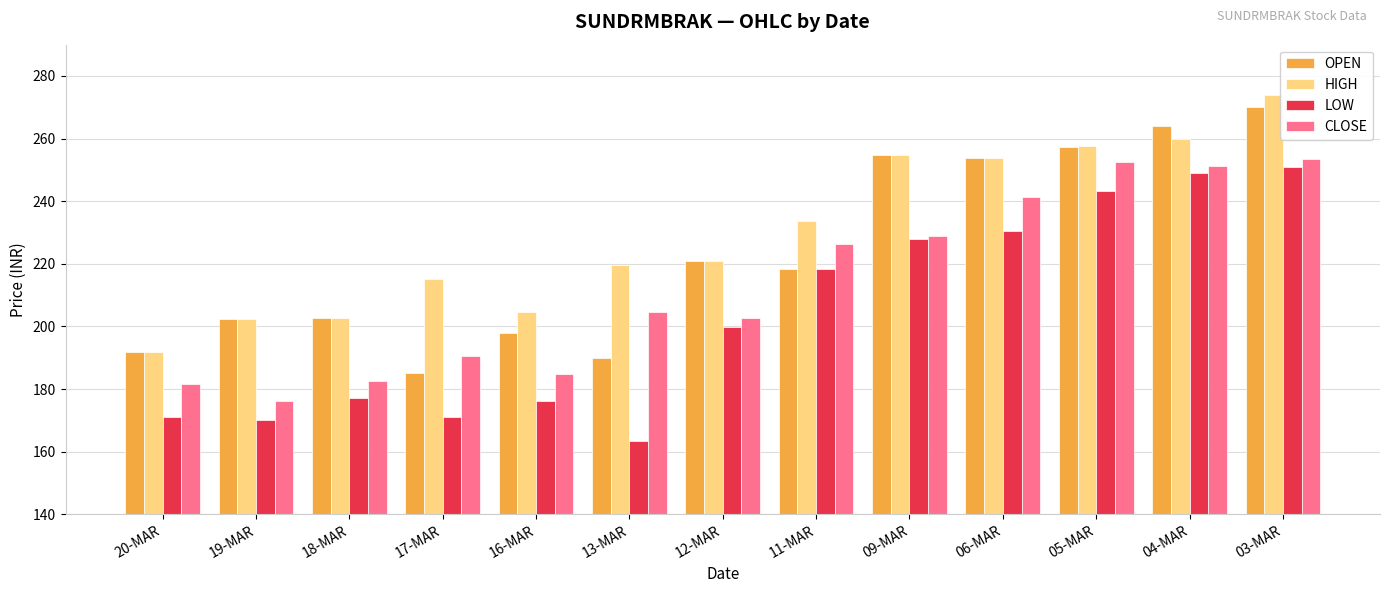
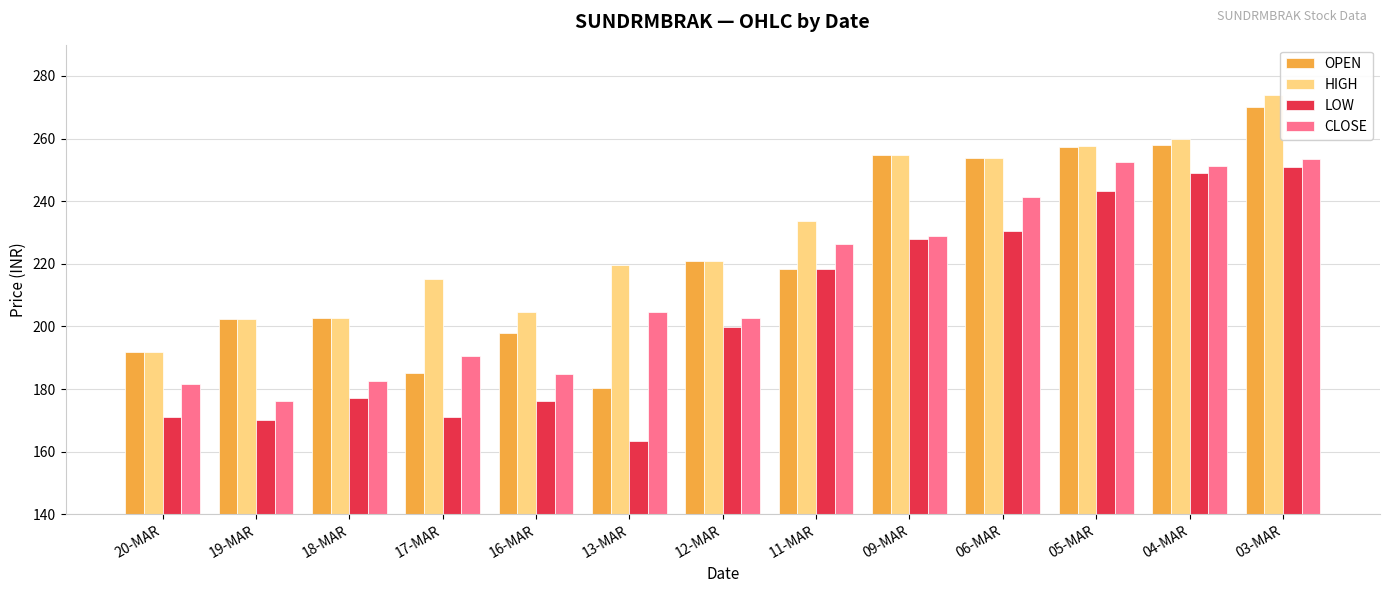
OPEN, 13-MAR: 190 -> 180
OPEN, 04-MAR: 264 -> 258
